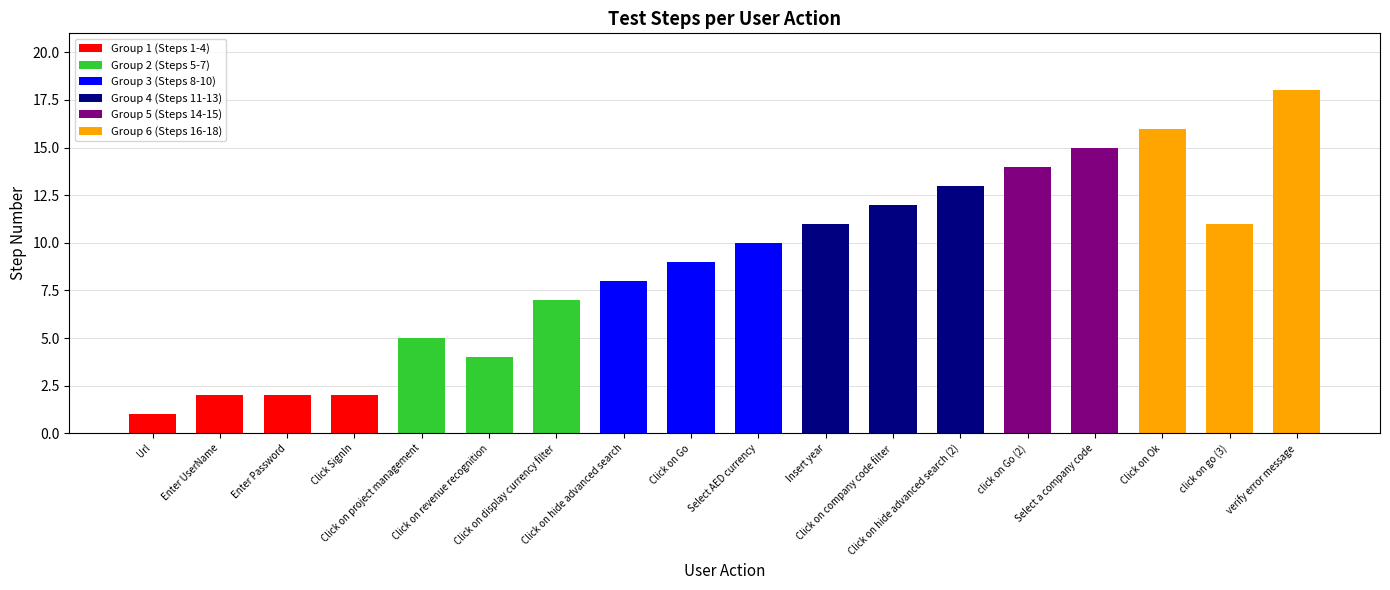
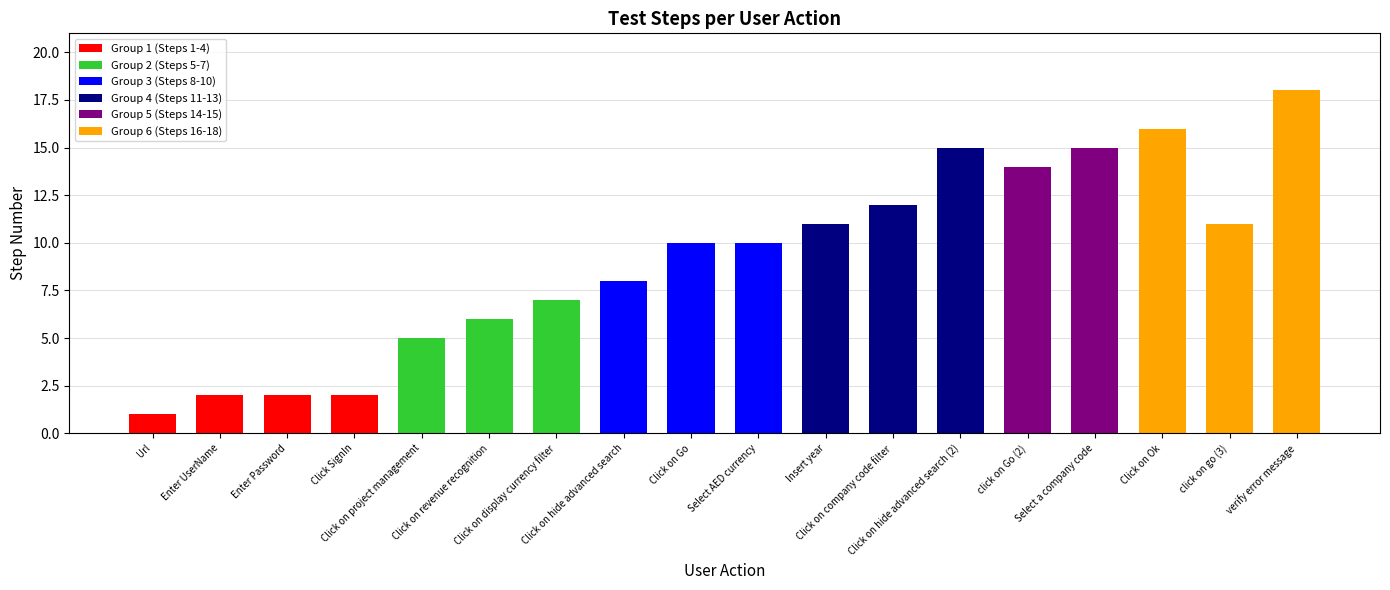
Click on revenue recognition: 4 -> 6
Click on Go: 9 -> 10
Click on hide advanced search (2): 13 -> 15
